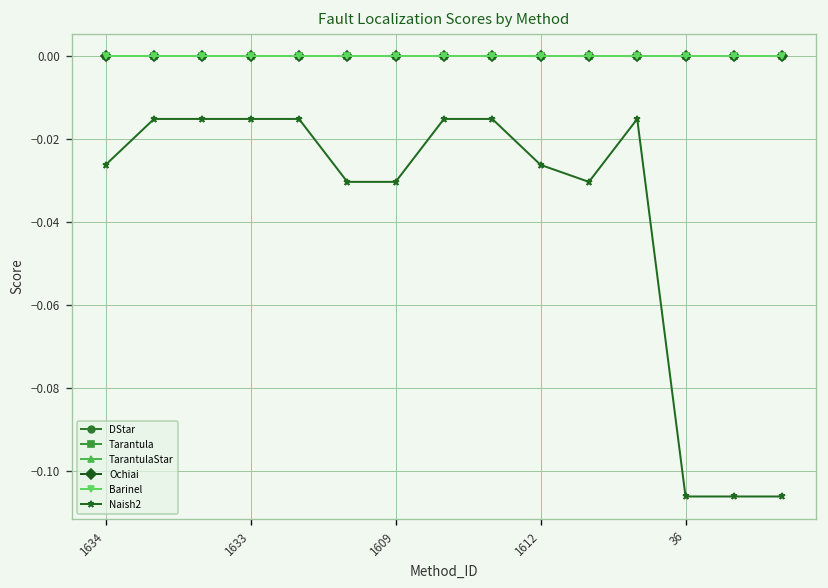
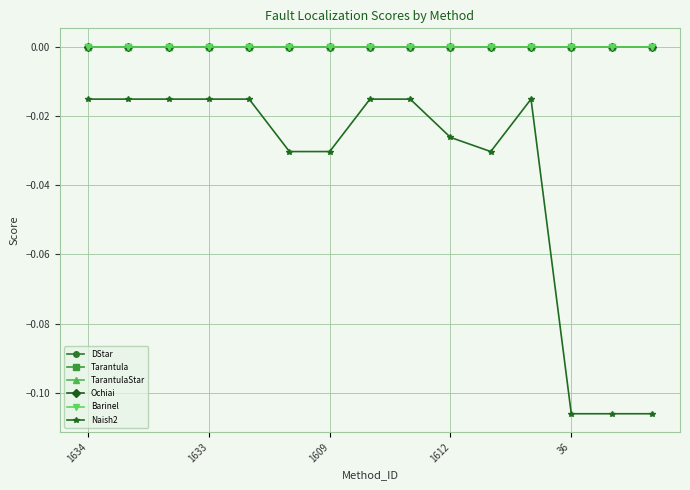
Naish2, 1634: -0.026 -> -0.015
